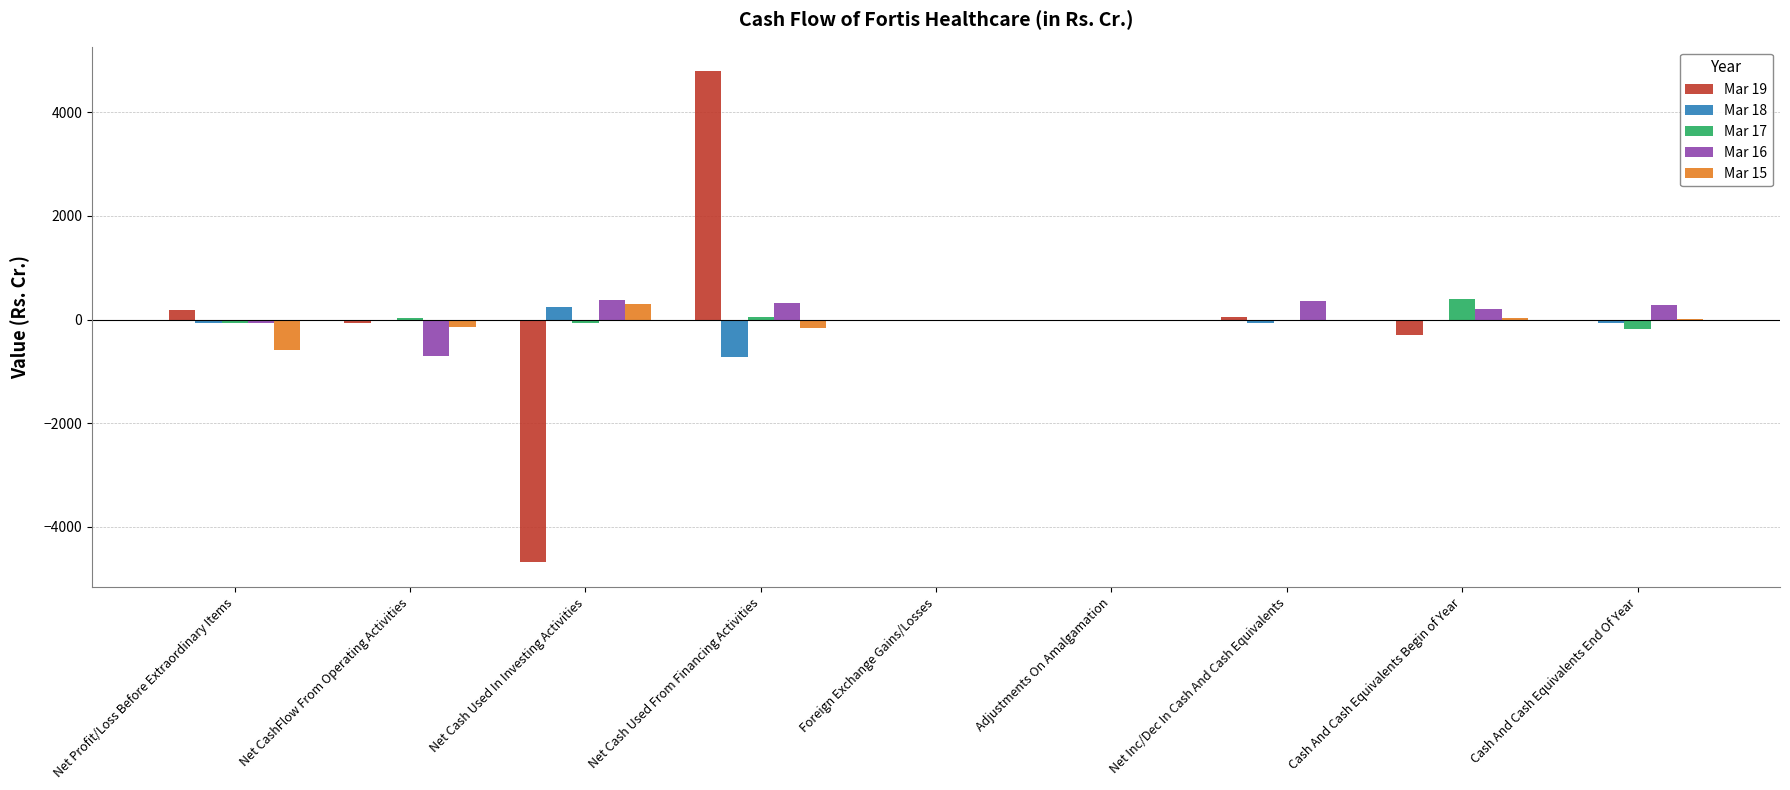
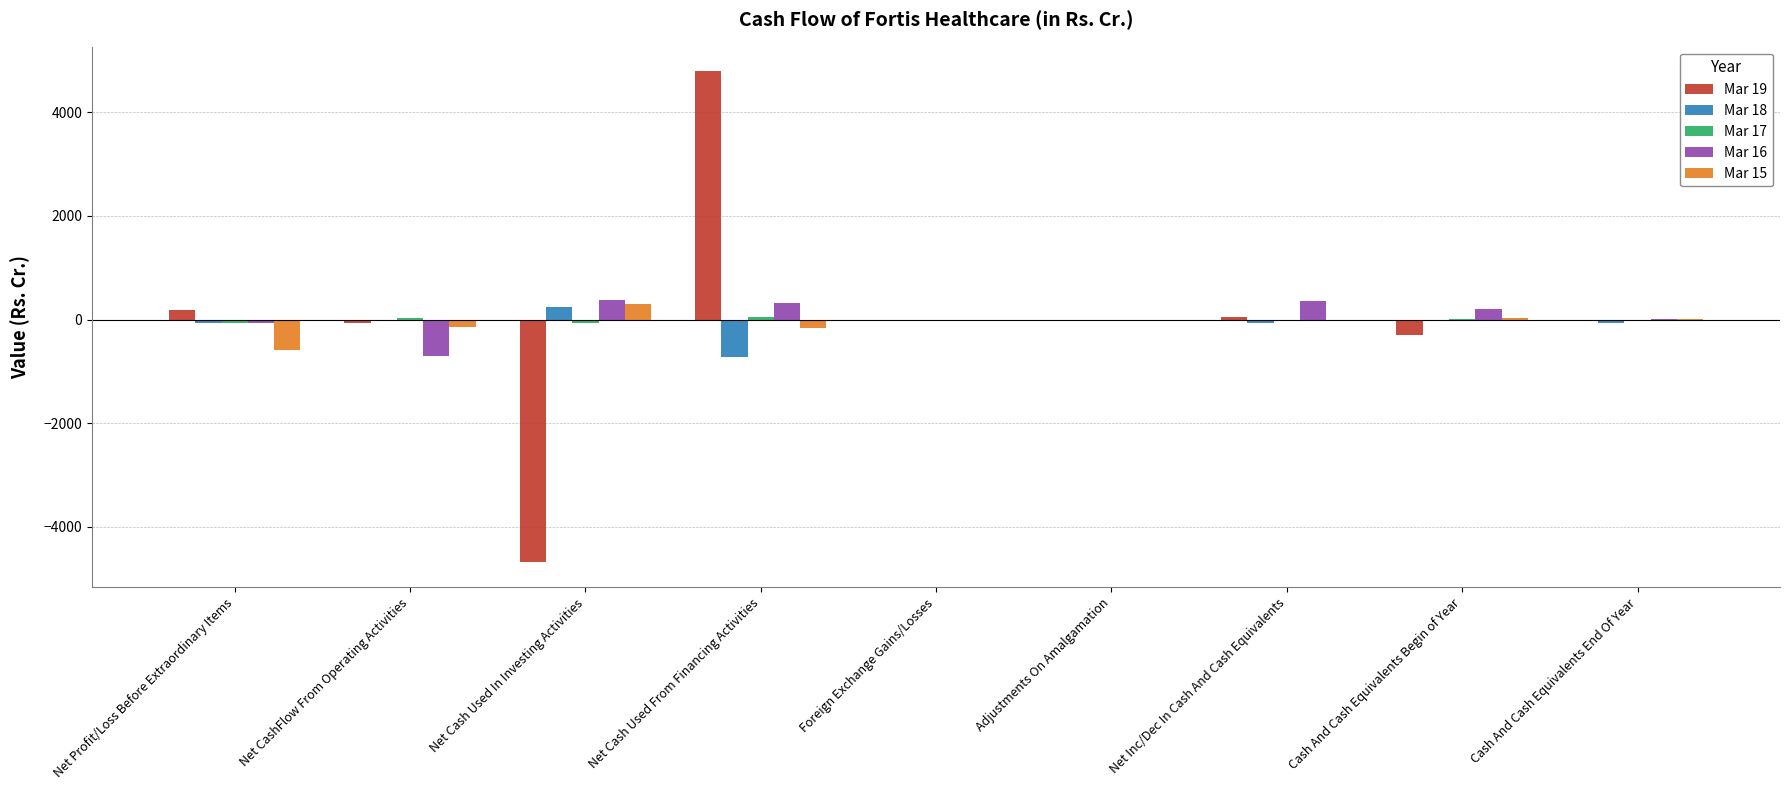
Mar 17, Cash And Cash Equivalents Begin of Year: 400 -> 0
Mar 17, Cash And Cash Equivalents End Of Year: -200 -> 0
Mar 16, Cash And Cash Equivalents End Of Year: 300 -> 0
